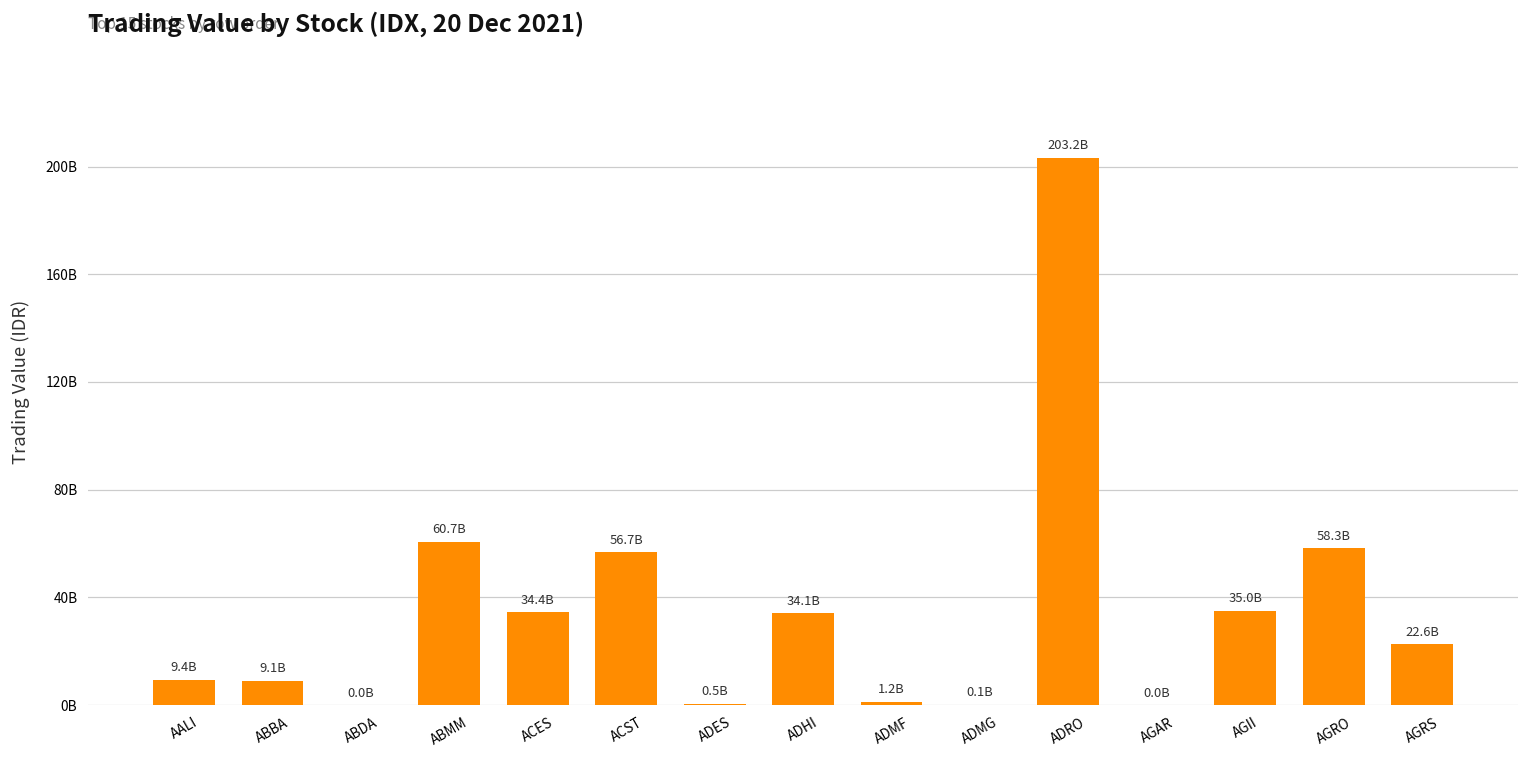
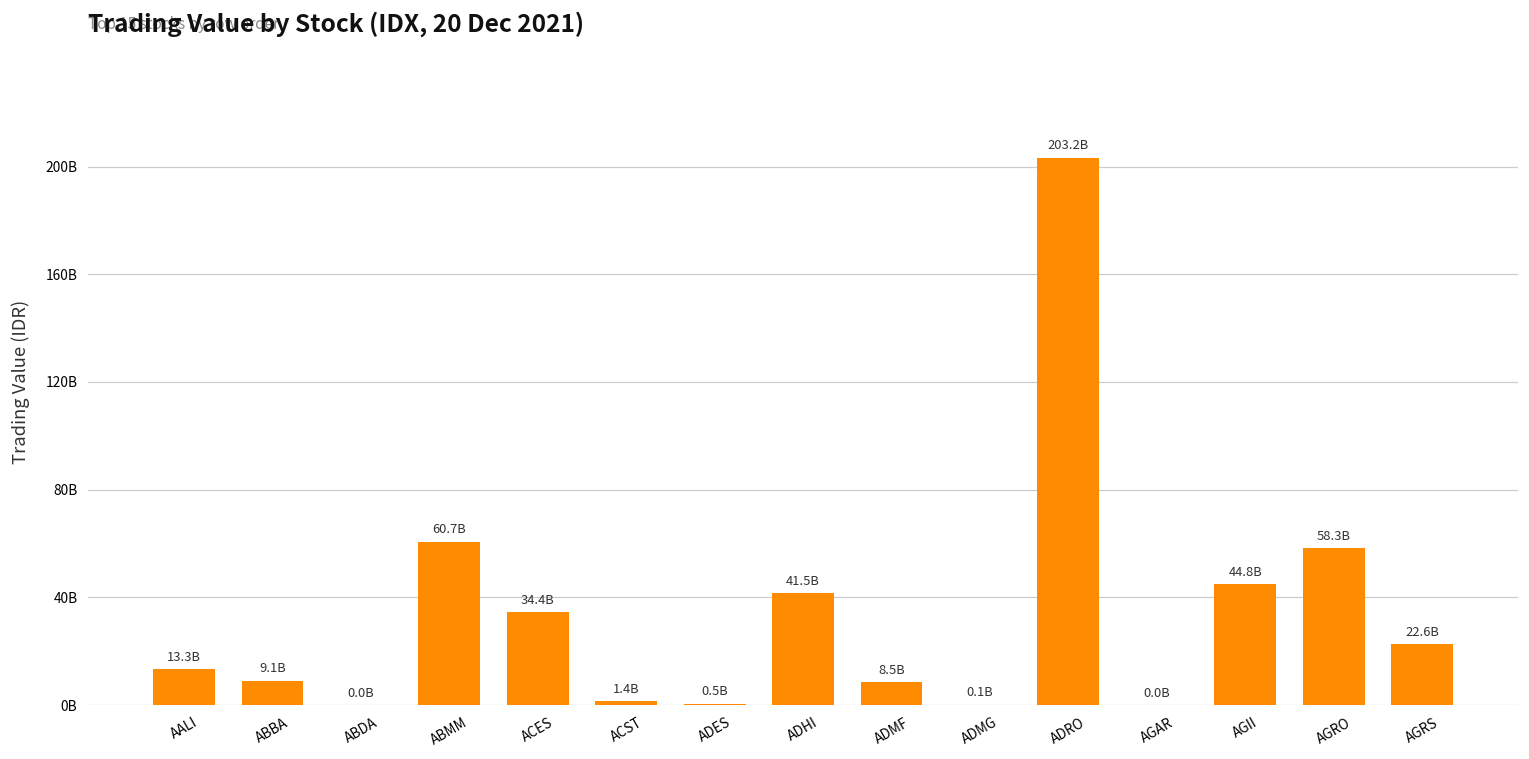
AALI: 9.4B -> 13.3B
ACST: 56.7B -> 1.4B
ADHI: 34.1B -> 41.5B
ADMF: 1.2B -> 8.5B
AGII: 35.0B -> 44.8B
